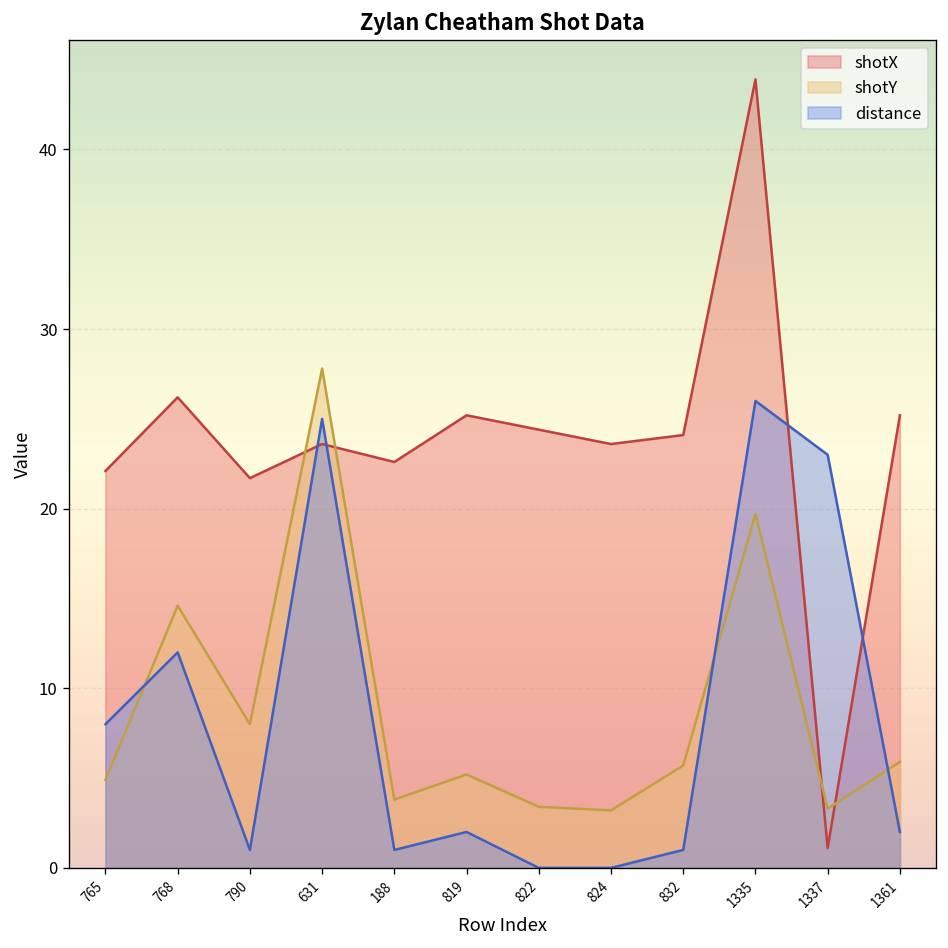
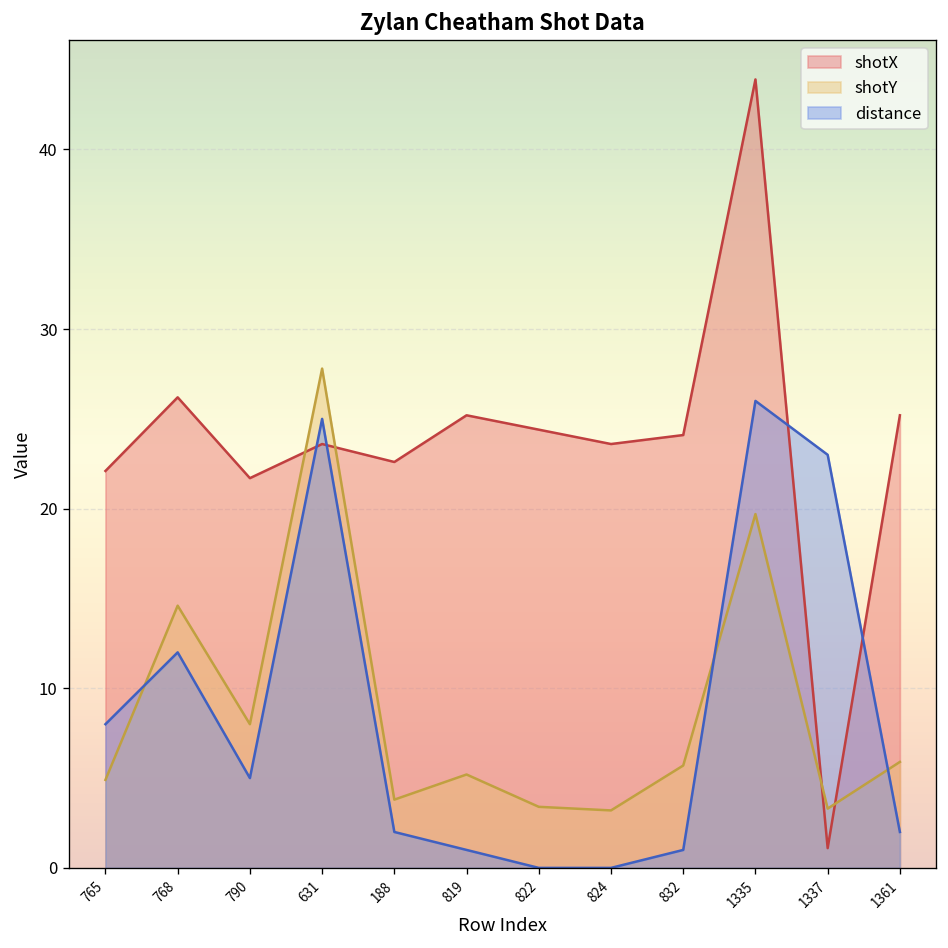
distance, 790: 1 -> 5
distance, 188: 1 -> 2
distance, 819: 2 -> 1
